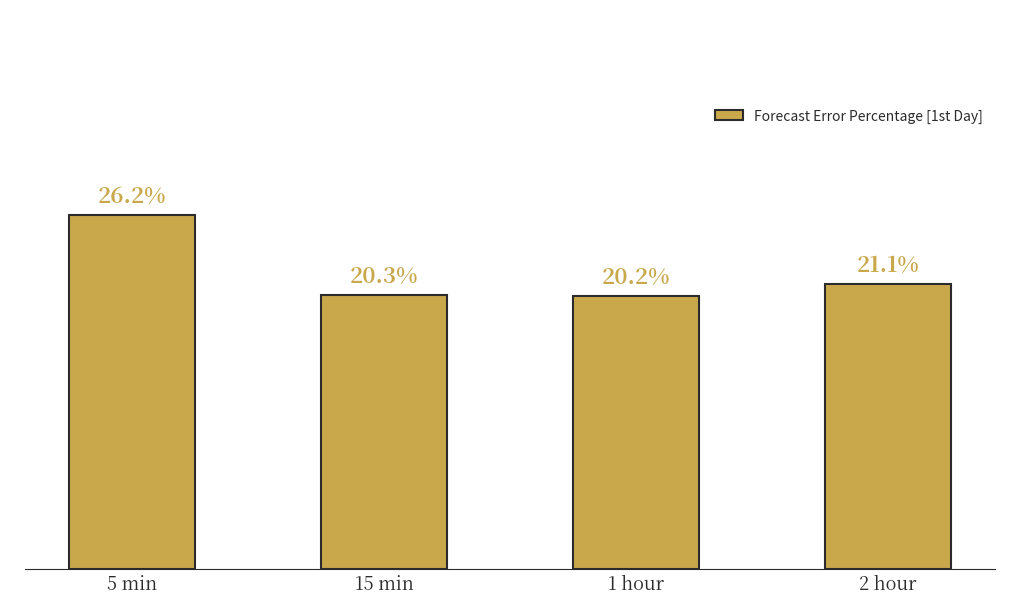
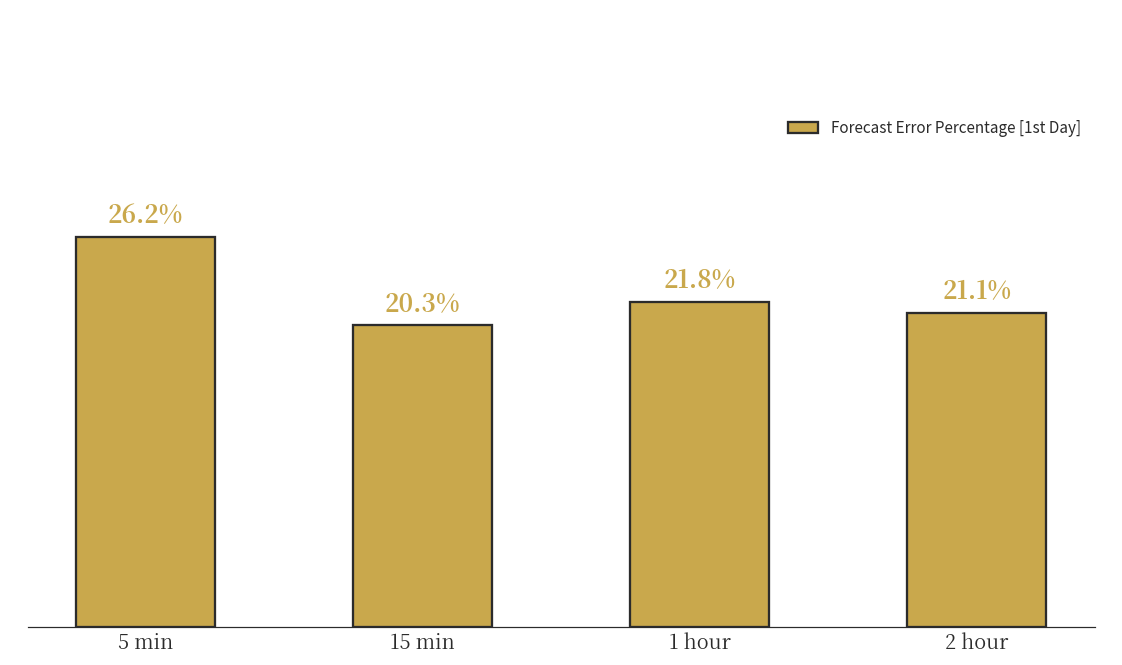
1 hour: 20.2% -> 21.8%
